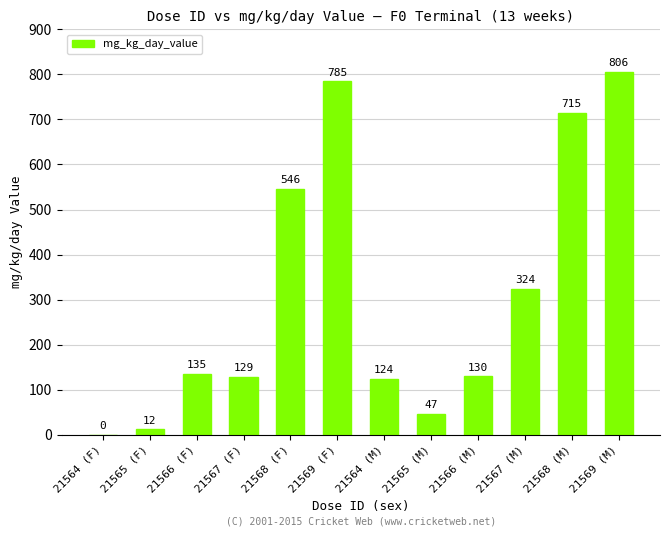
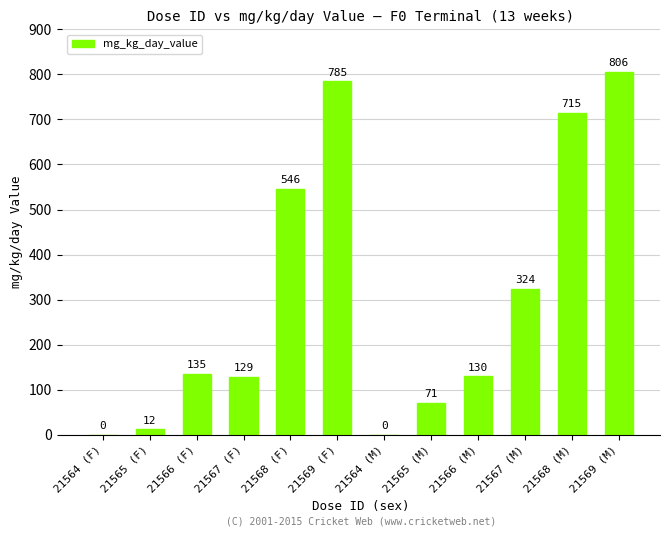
21564 (M): 124 -> 0
21565 (M): 47 -> 71
